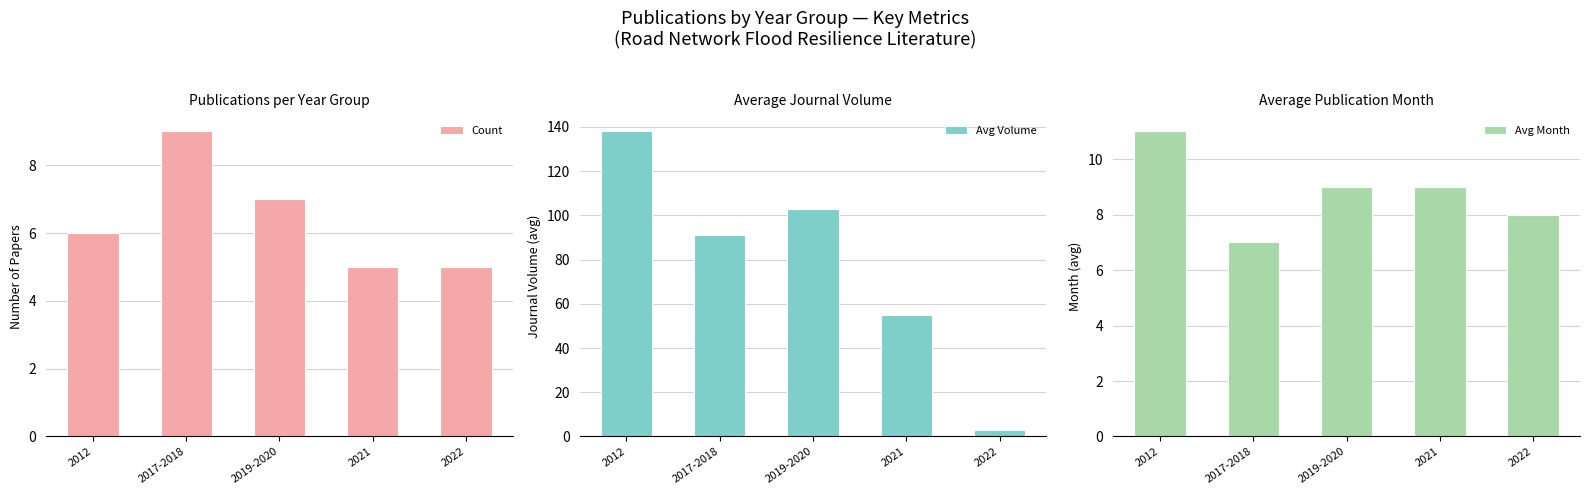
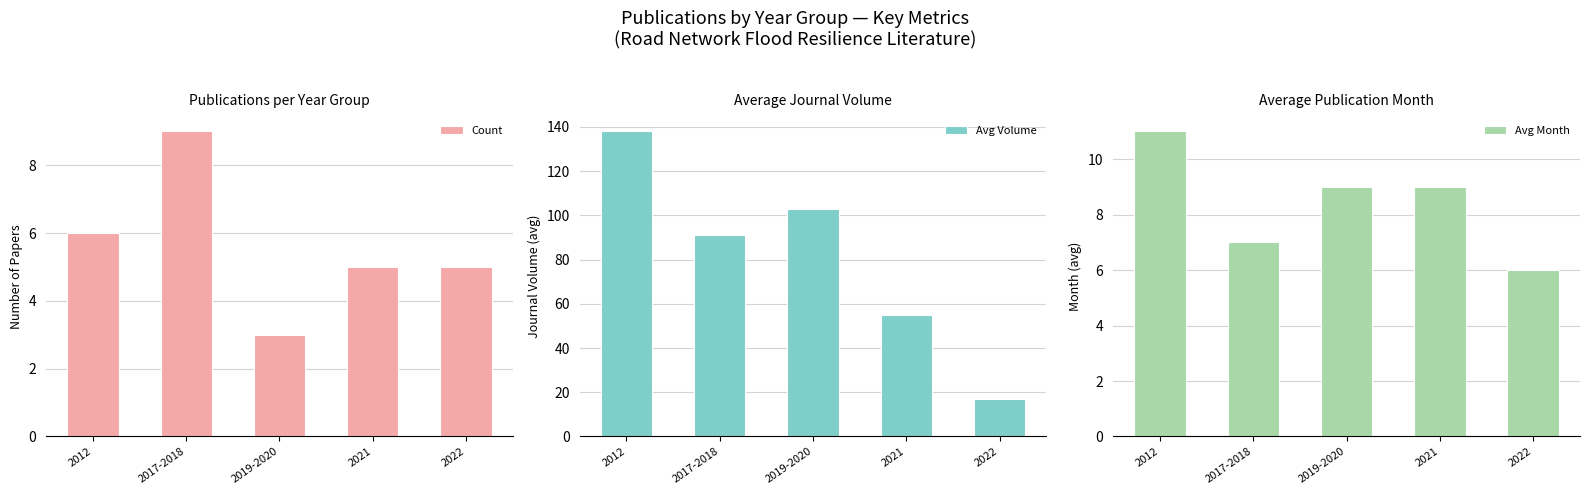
Publications per Year Group, 2019-2020: 7 -> 3
Average Journal Volume, 2022: 3 -> 17
Average Publication Month, 2022: 8 -> 6
